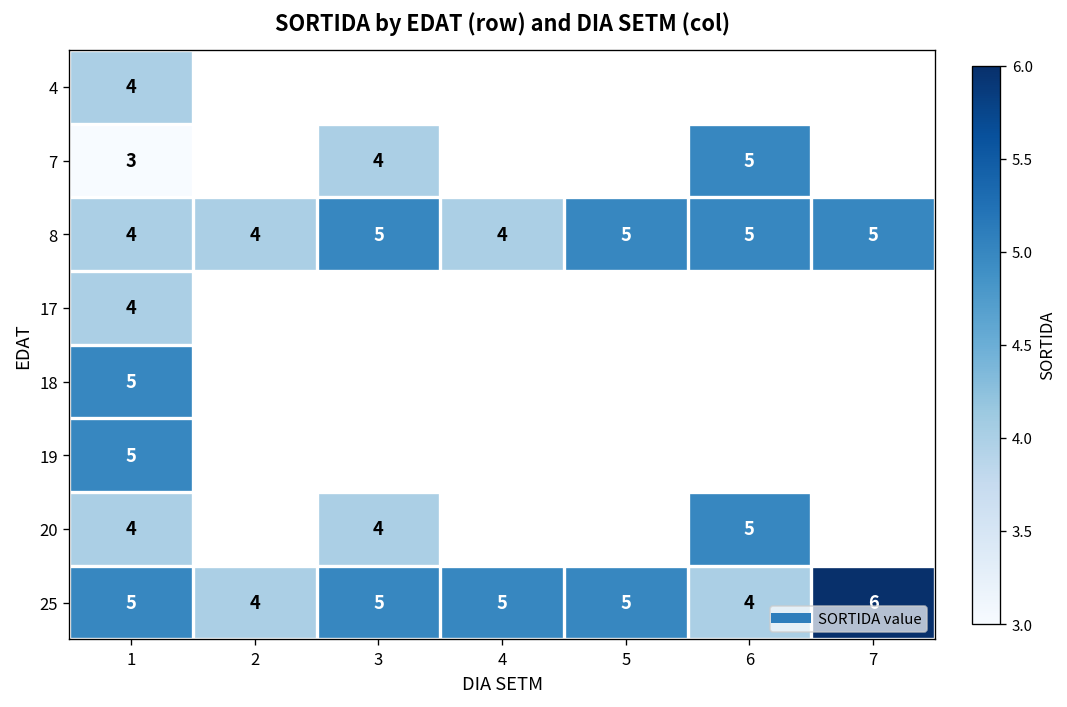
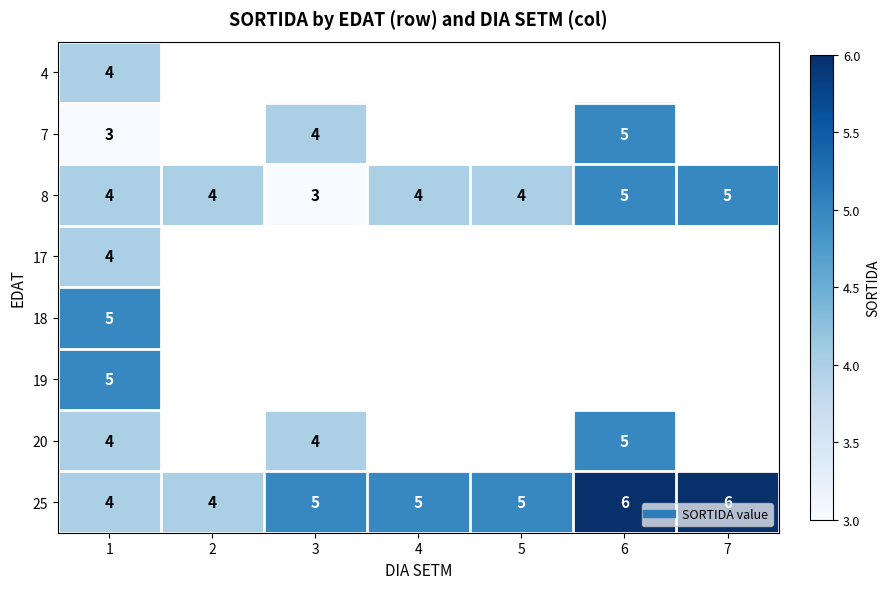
8, 3: 5 -> 3
8, 5: 5 -> 4
25, 1: 5 -> 4
25, 6: 4 -> 6
